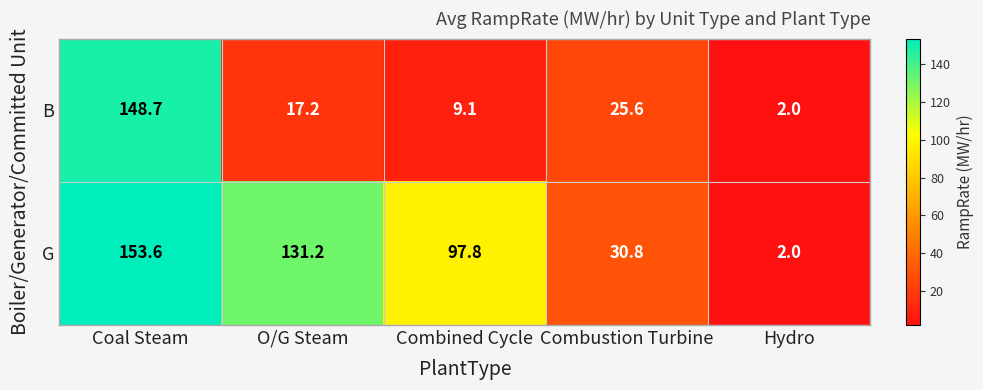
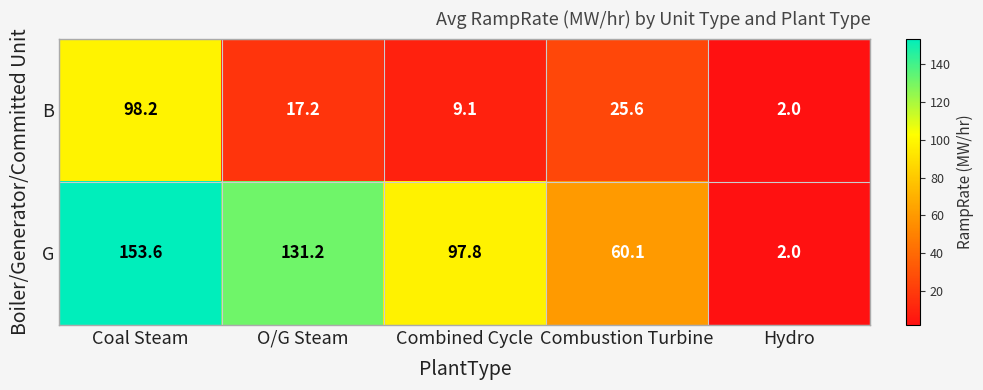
B, Coal Steam: 148.7 -> 98.2
G, Combustion Turbine: 30.8 -> 60.1
